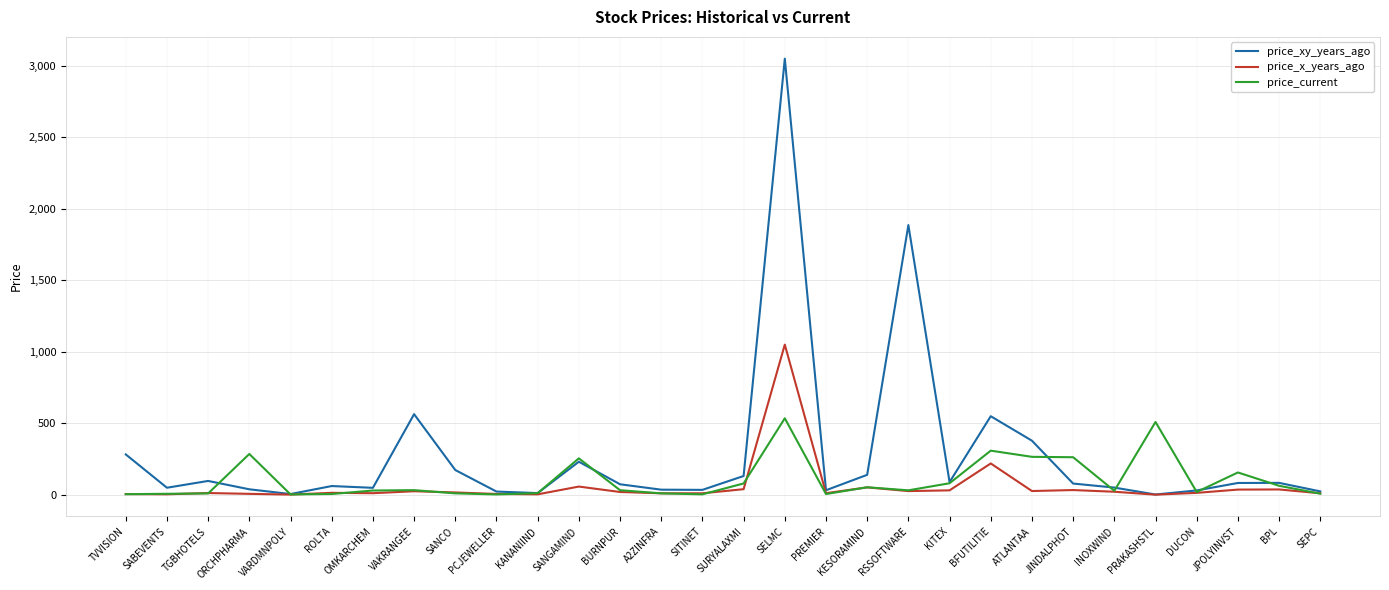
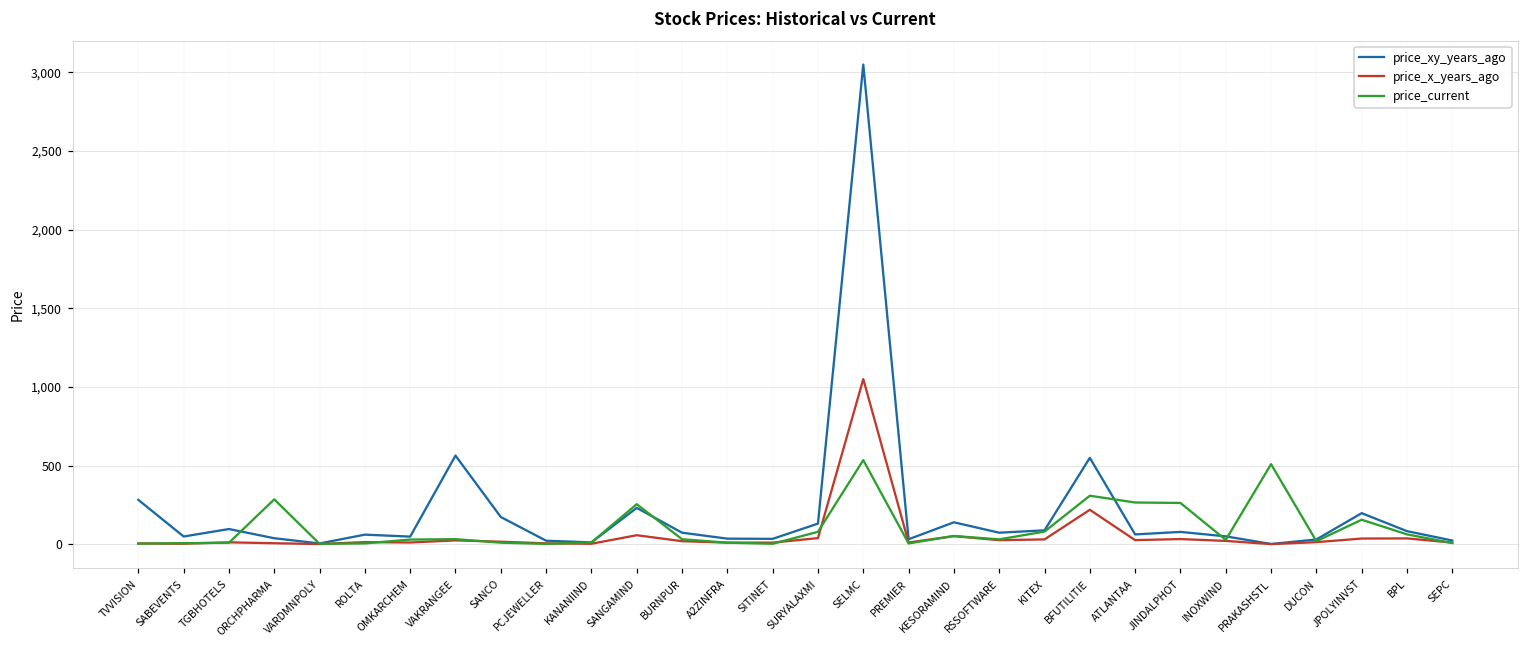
price_xy_years_ago, RSSOFTWARE: 1,890 -> 70
price_xy_years_ago, ATLANTAA: 380 -> 60
price_xy_years_ago, JPOLYINVST: 80 -> 200
